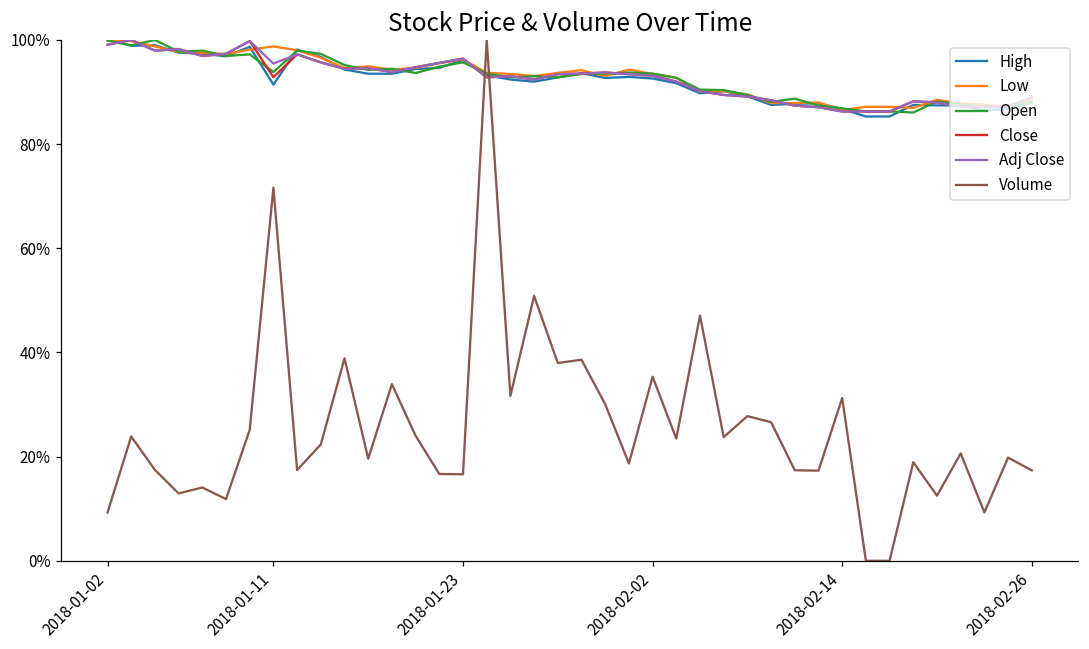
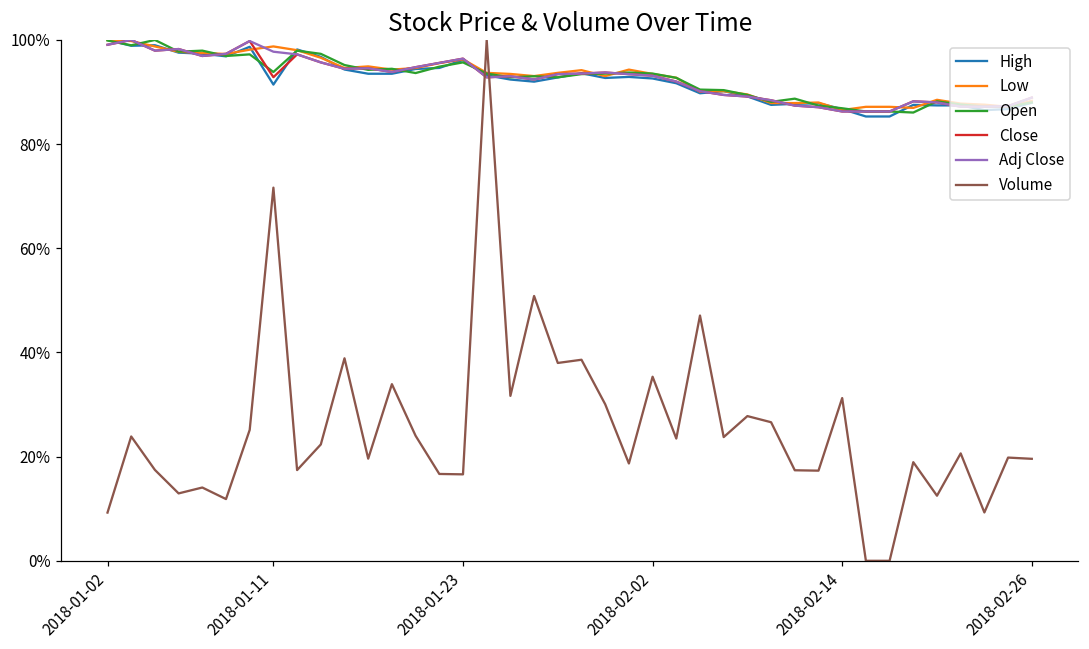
Adj Close, 2018-01-11: 95% -> 98%
Volume, 2018-02-26: 17% -> 20%
